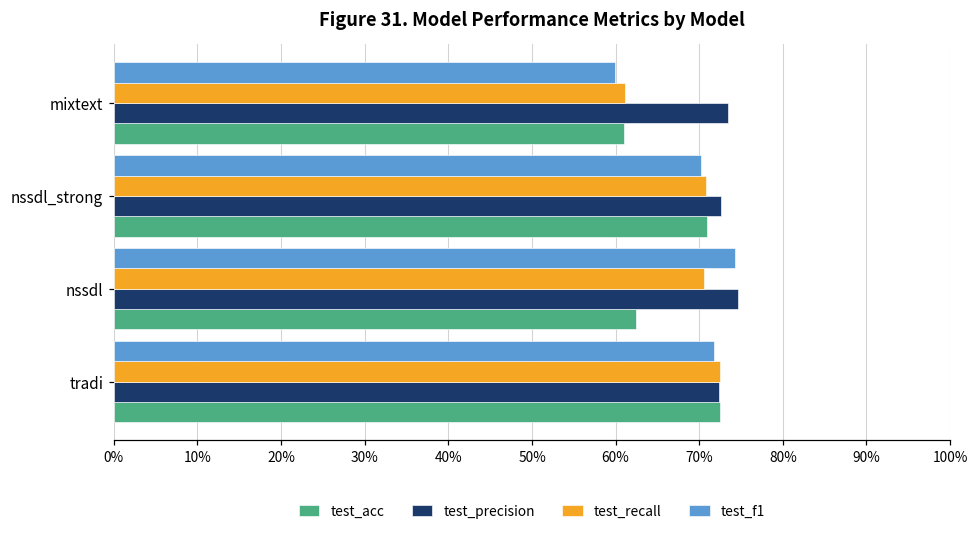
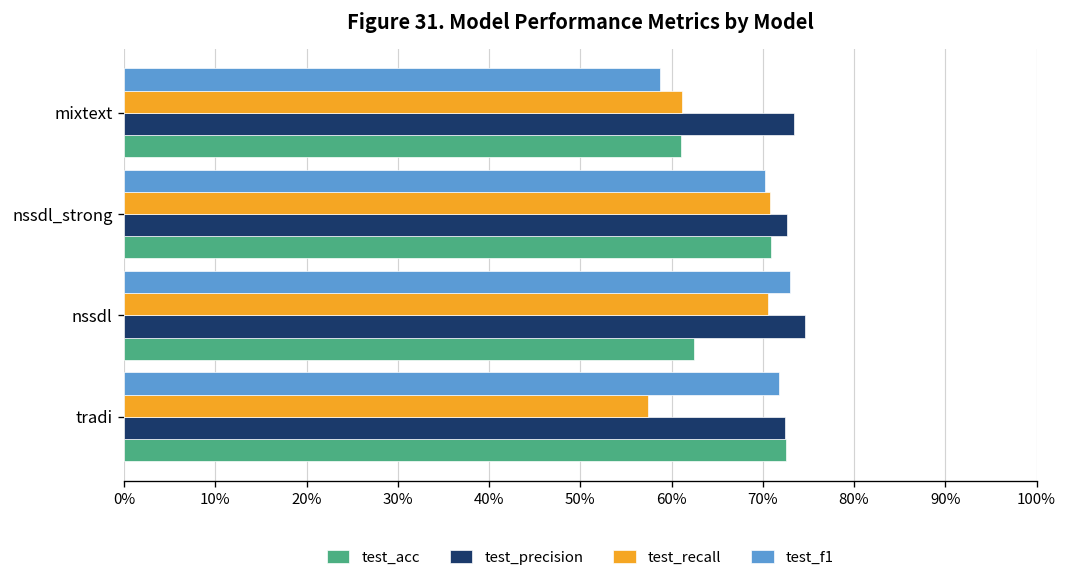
test_f1, mixtext: 60% -> 59%
test_f1, nssdl: 74% -> 73%
test_recall, tradi: 73% -> 57%
